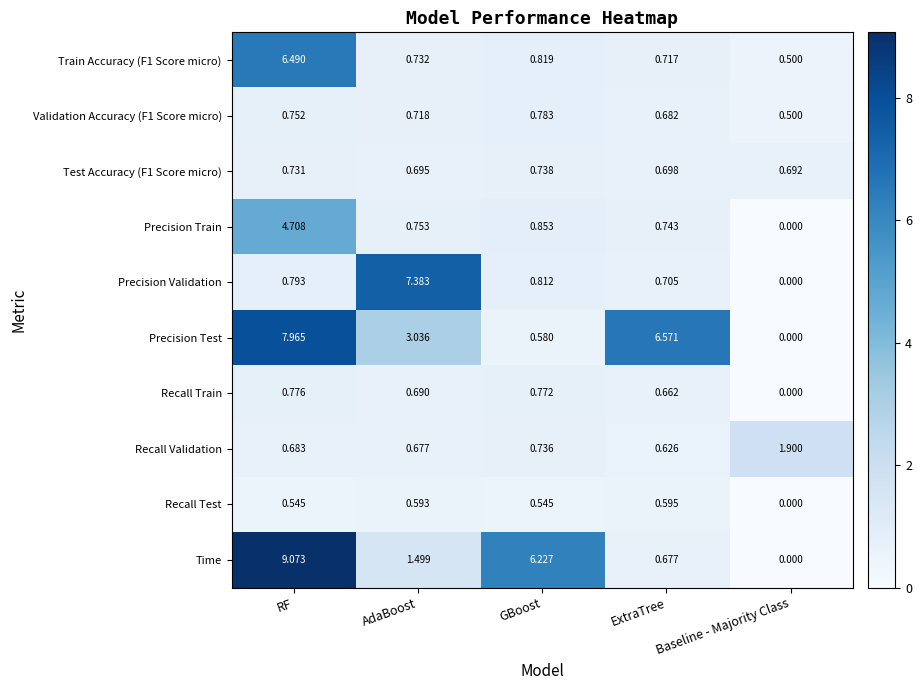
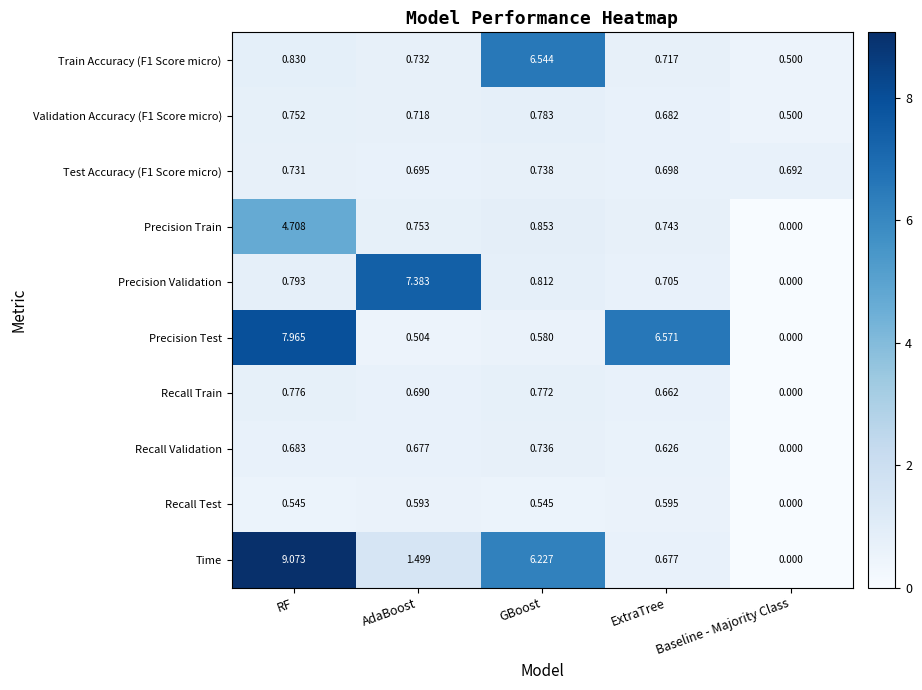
Train Accuracy (F1 Score micro), RF: 6.490 -> 0.830
Train Accuracy (F1 Score micro), GBoost: 0.819 -> 6.544
Precision Test, AdaBoost: 3.036 -> 0.504
Recall Validation, Baseline - Majority Class: 1.900 -> 0.000
